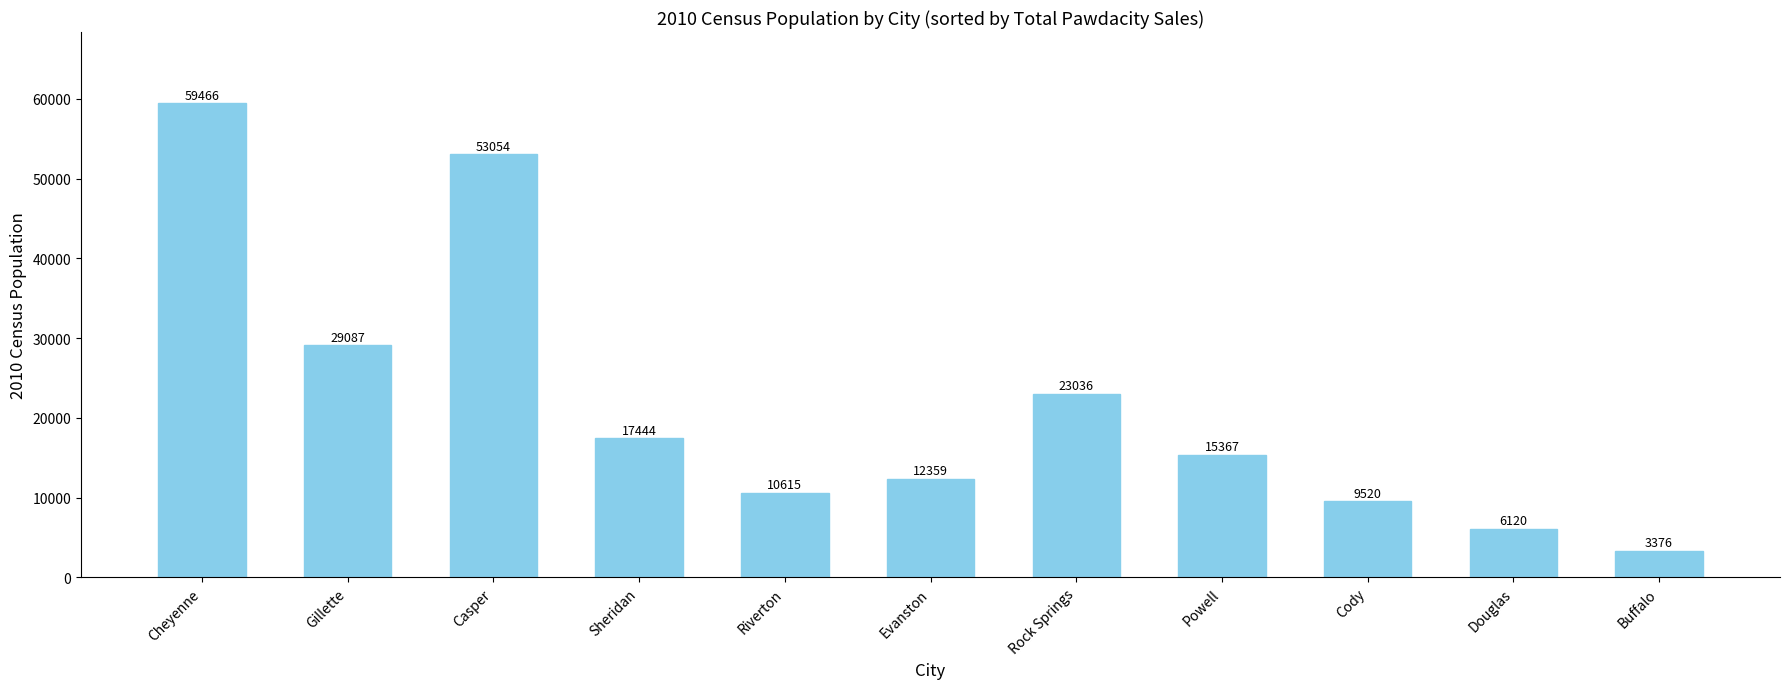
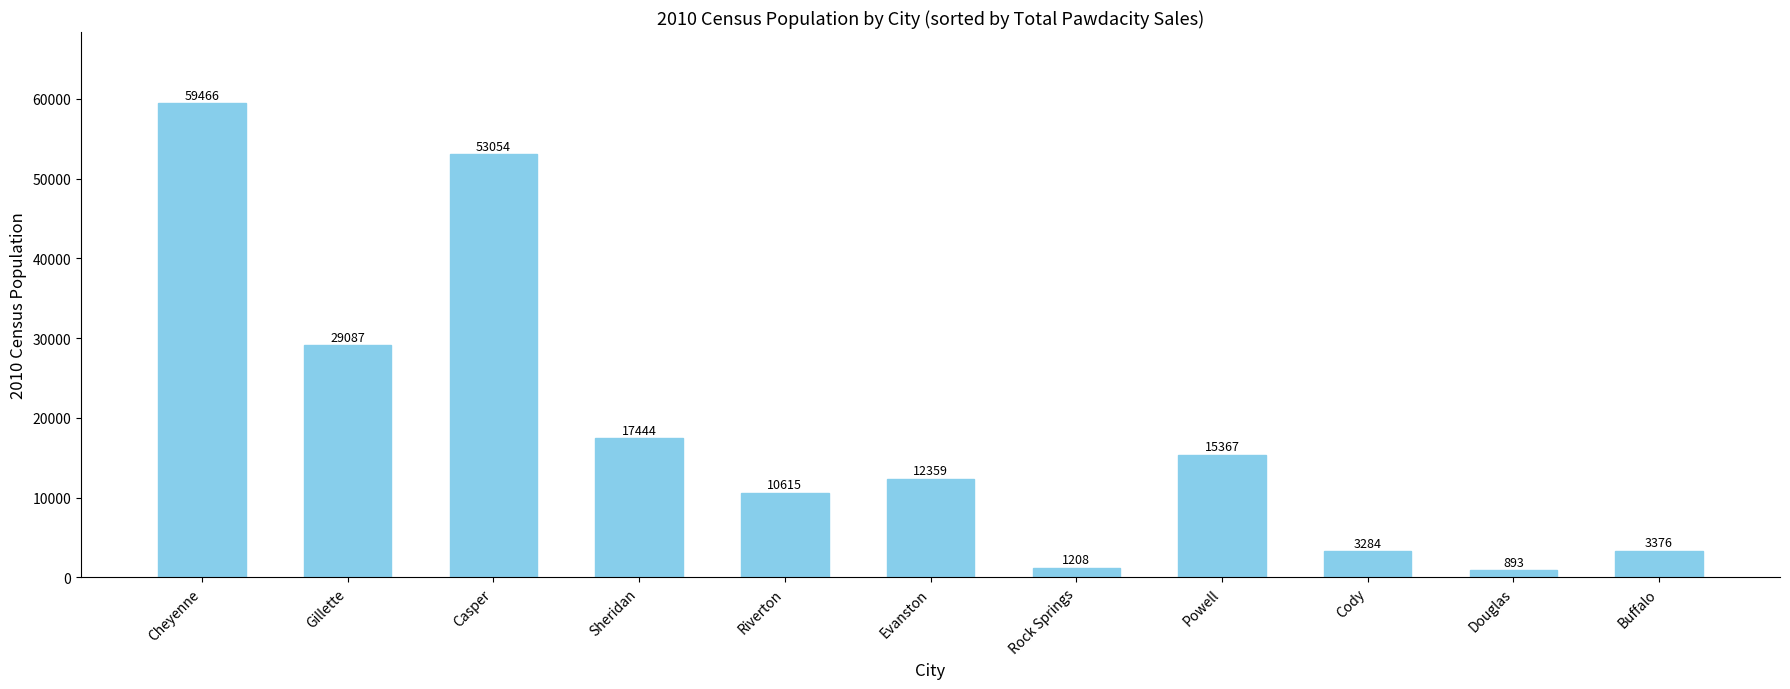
Rock Springs: 23036 -> 1208
Cody: 9520 -> 3284
Douglas: 6120 -> 893
